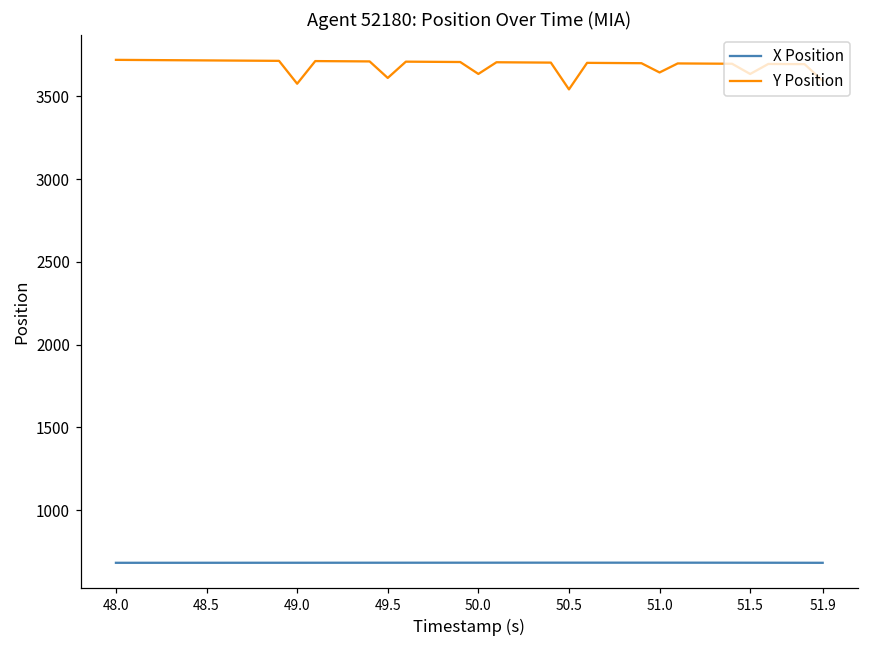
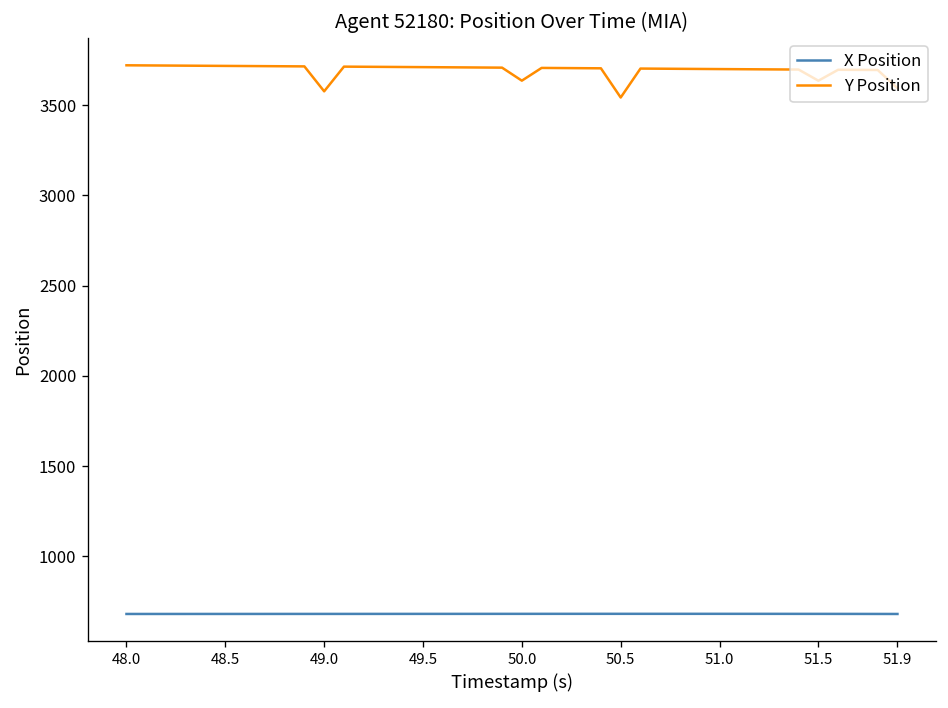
Y Position, 49.5: 3610 -> 3710
Y Position, 51.0: 3650 -> 3700
